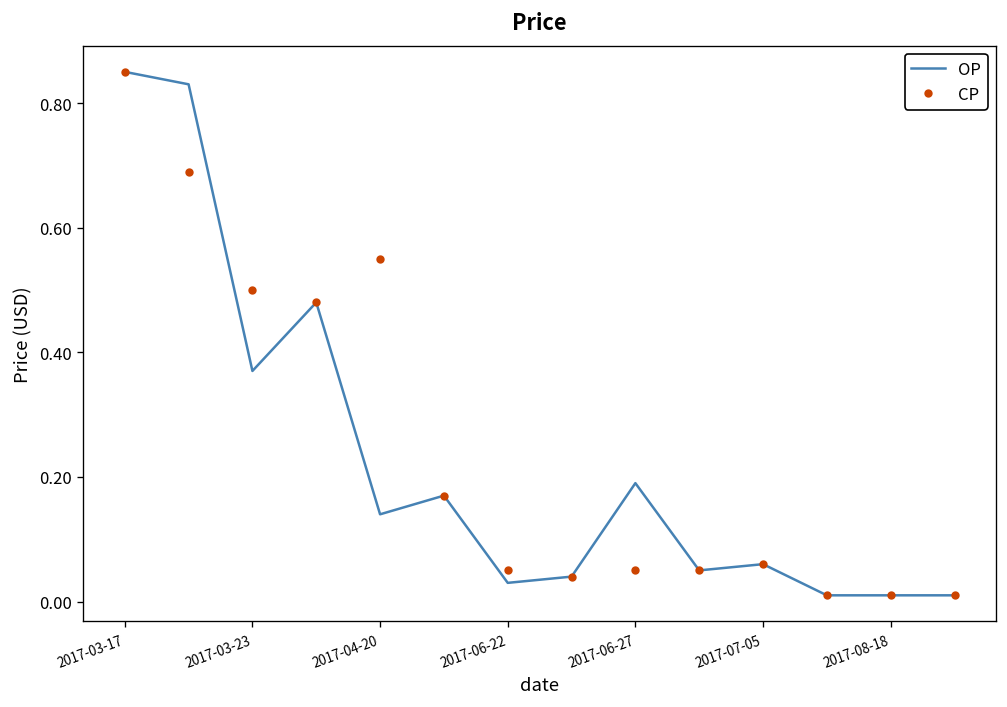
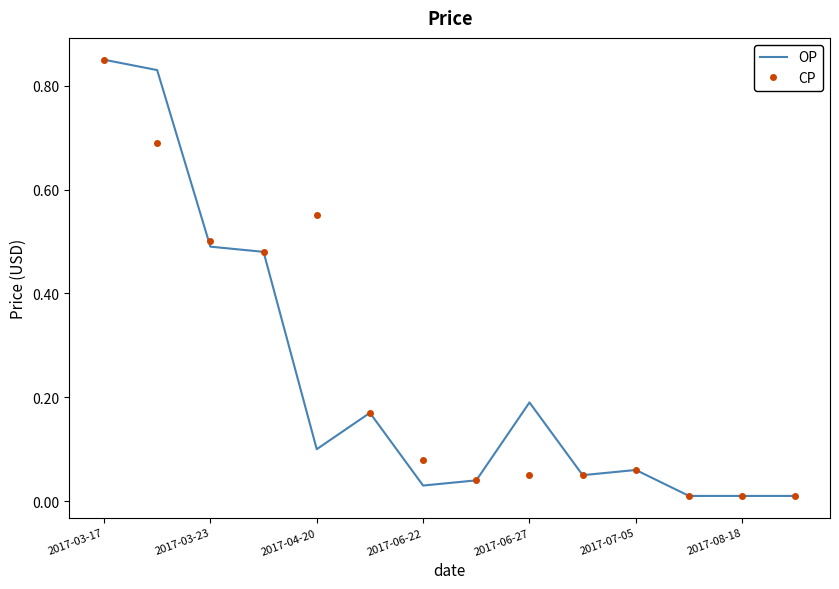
OP, 2017-03-23: 0.37 -> 0.49
OP, 2017-04-20: 0.14 -> 0.10
CP, 2017-06-22: 0.05 -> 0.08
